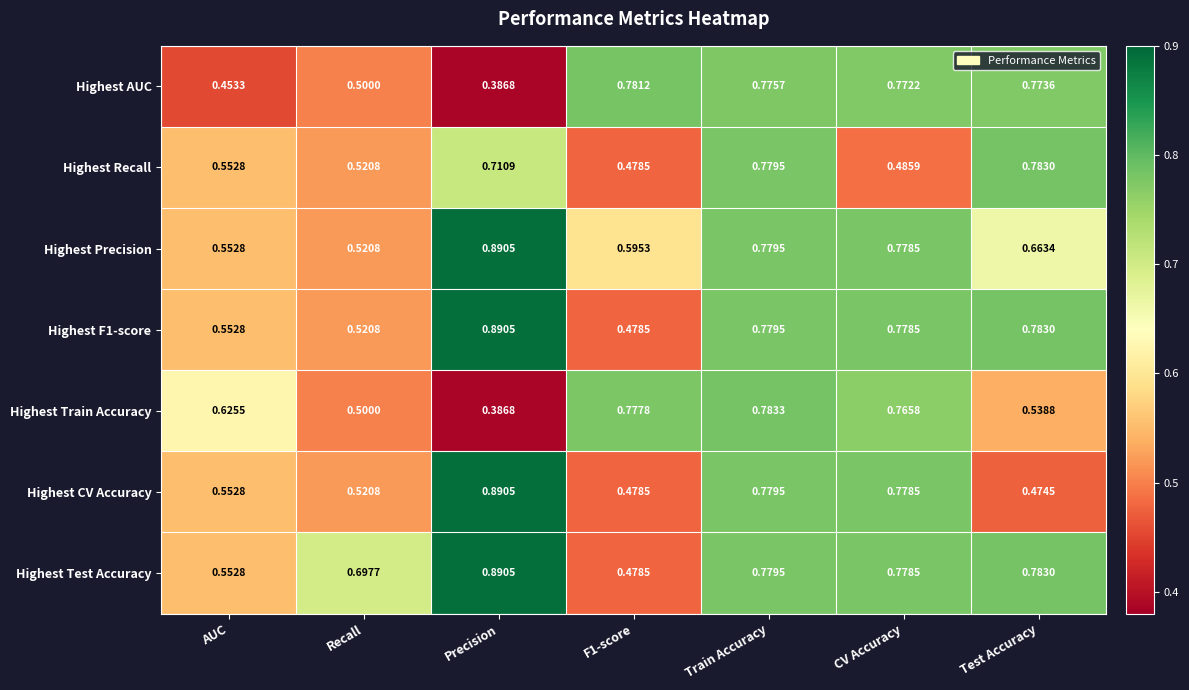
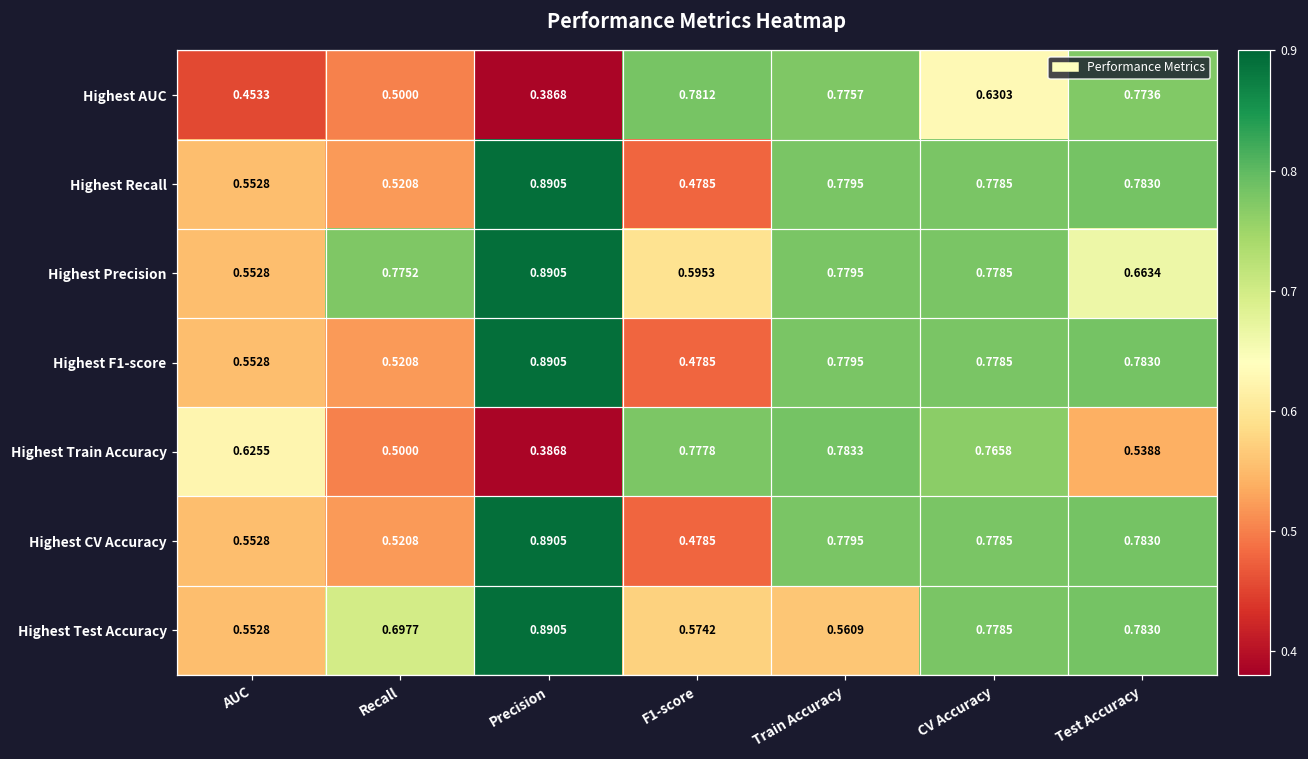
Highest AUC, CV Accuracy: 0.7722 -> 0.6303
Highest Recall, Precision: 0.7109 -> 0.8905
Highest Recall, CV Accuracy: 0.4859 -> 0.7785
Highest Precision, Recall: 0.5208 -> 0.7752
Highest CV Accuracy, Test Accuracy: 0.4745 -> 0.7830
Highest Test Accuracy, F1-score: 0.4785 -> 0.5742
Highest Test Accuracy, Train Accuracy: 0.7795 -> 0.5609
